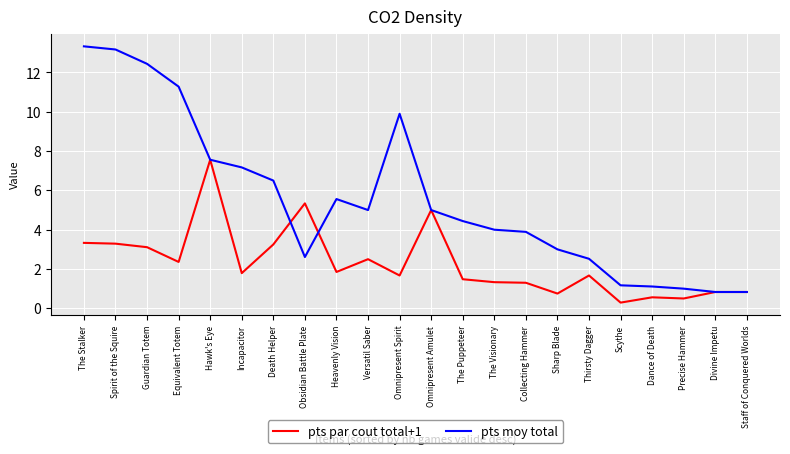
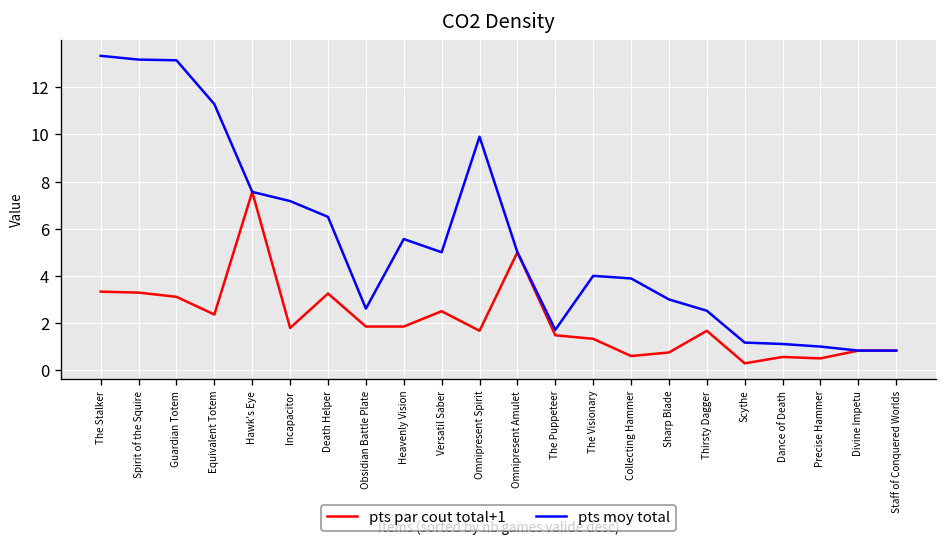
pts moy total, Guardian Totem: 12.4 -> 13.1
pts par cout total+1, Obsidian Battle Plate: 5.3 -> 1.9
pts moy total, The Puppeteer: 4.4 -> 1.7
pts par cout total+1, Collecting Hammer: 1.3 -> 0.6
